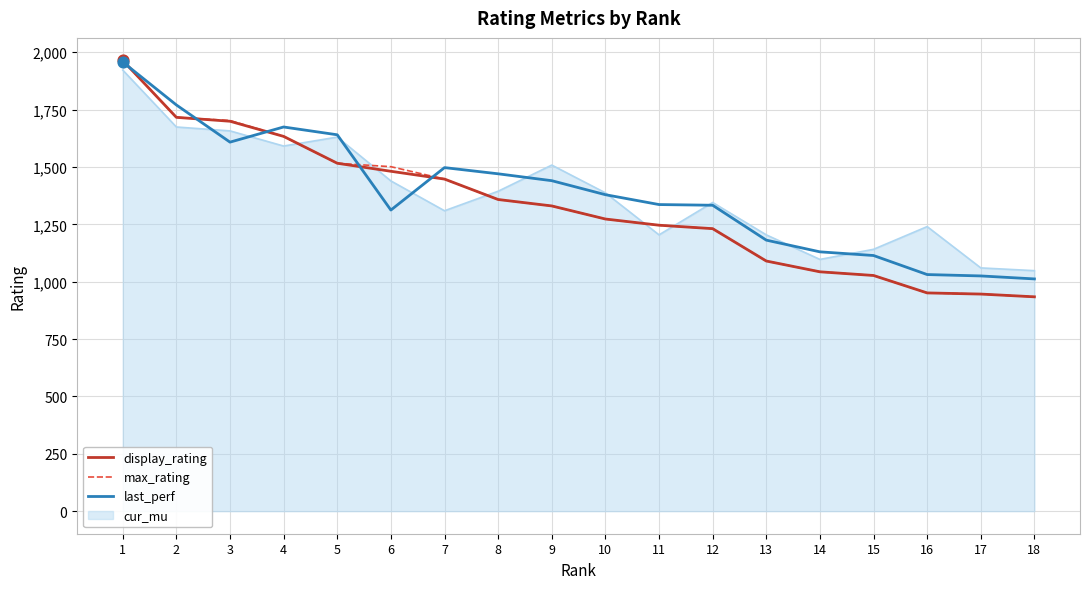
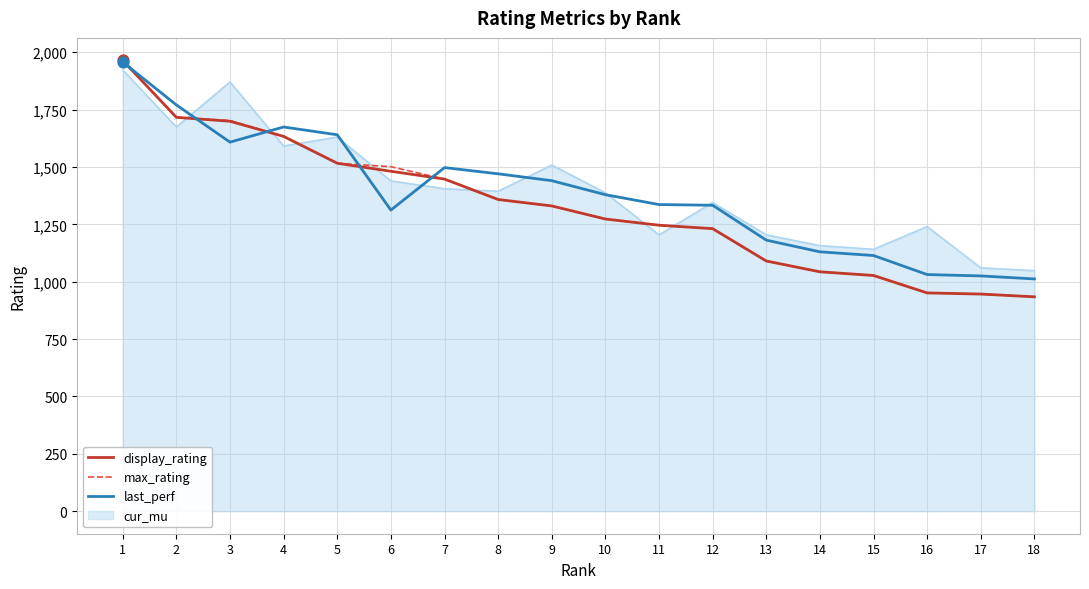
cur_mu, 3: 1,660 -> 1,870
cur_mu, 7: 1,310 -> 1,410
cur_mu, 14: 1,100 -> 1,160
